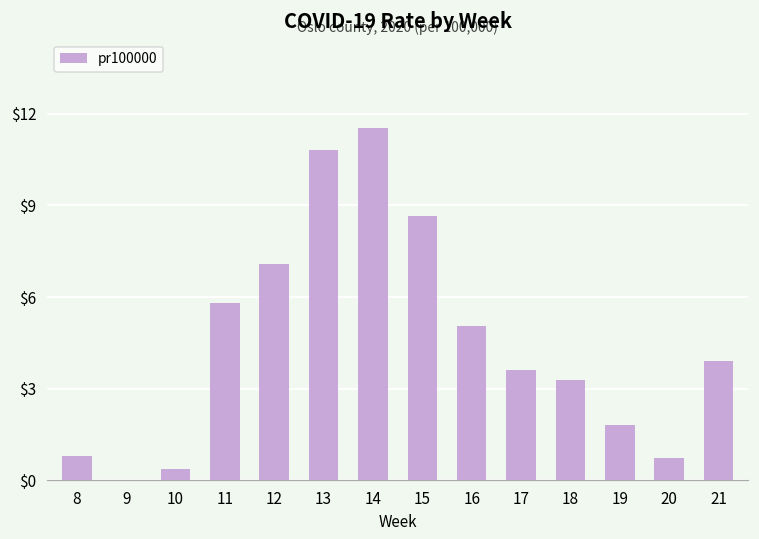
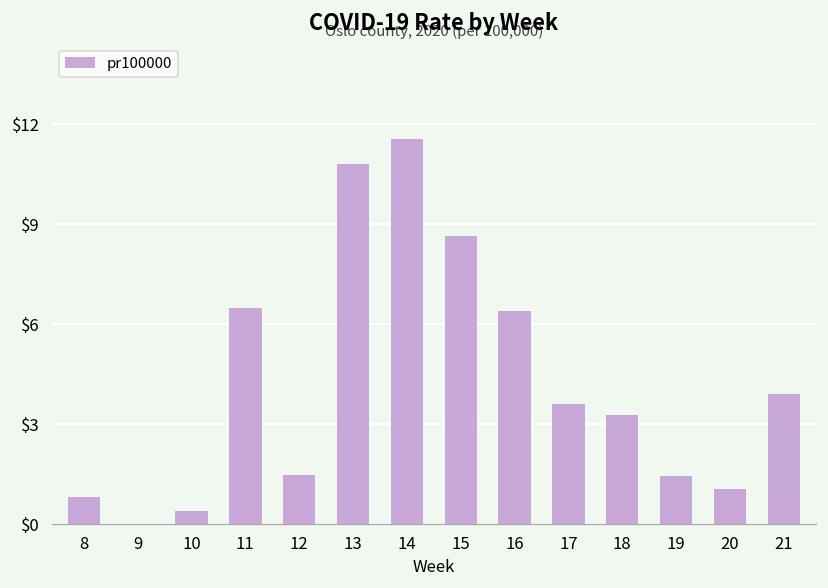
11: $5.8 -> $6.5
12: $7.1 -> $1.5
16: $5.0 -> $6.4
19: $1.8 -> $1.4
20: $0.7 -> $1.1
